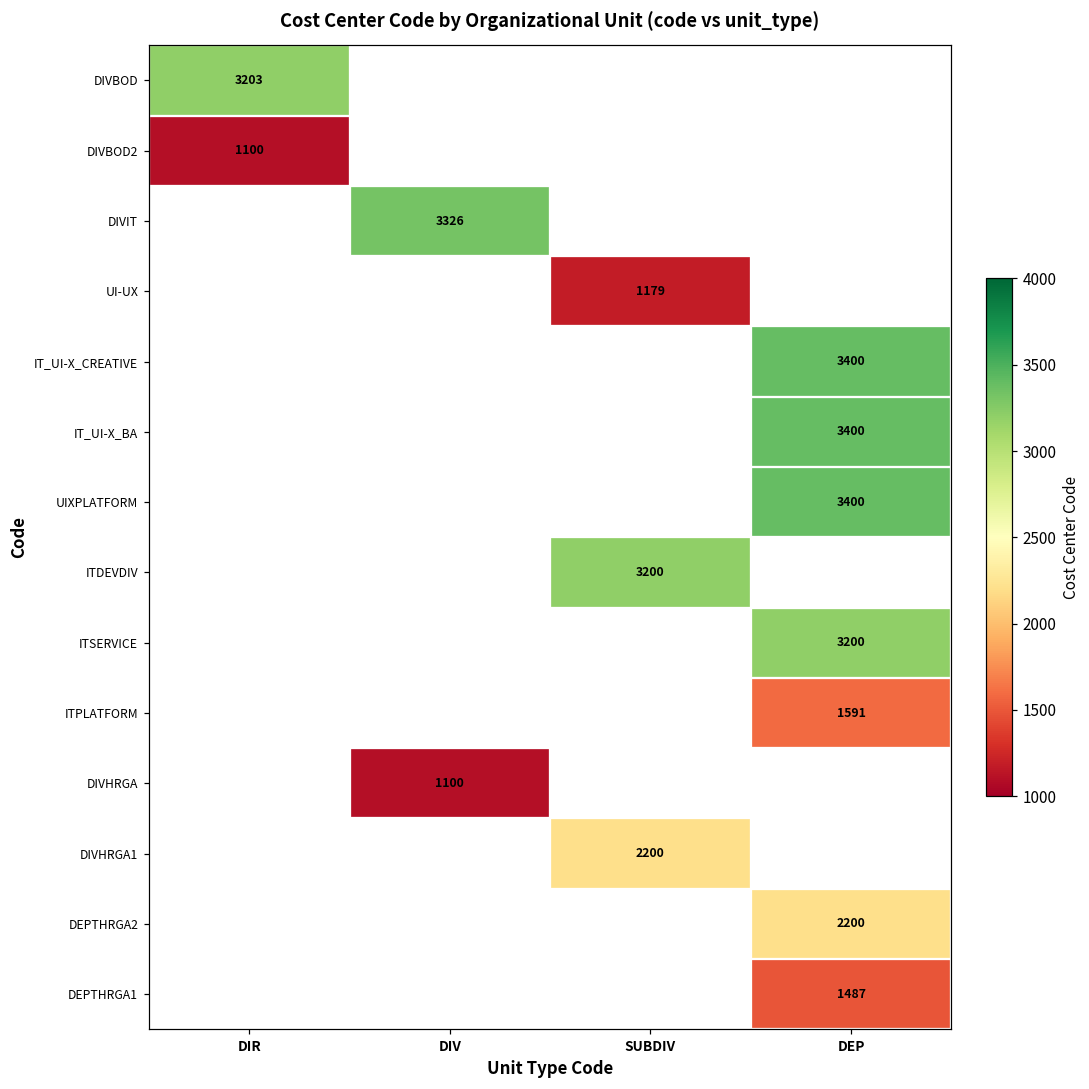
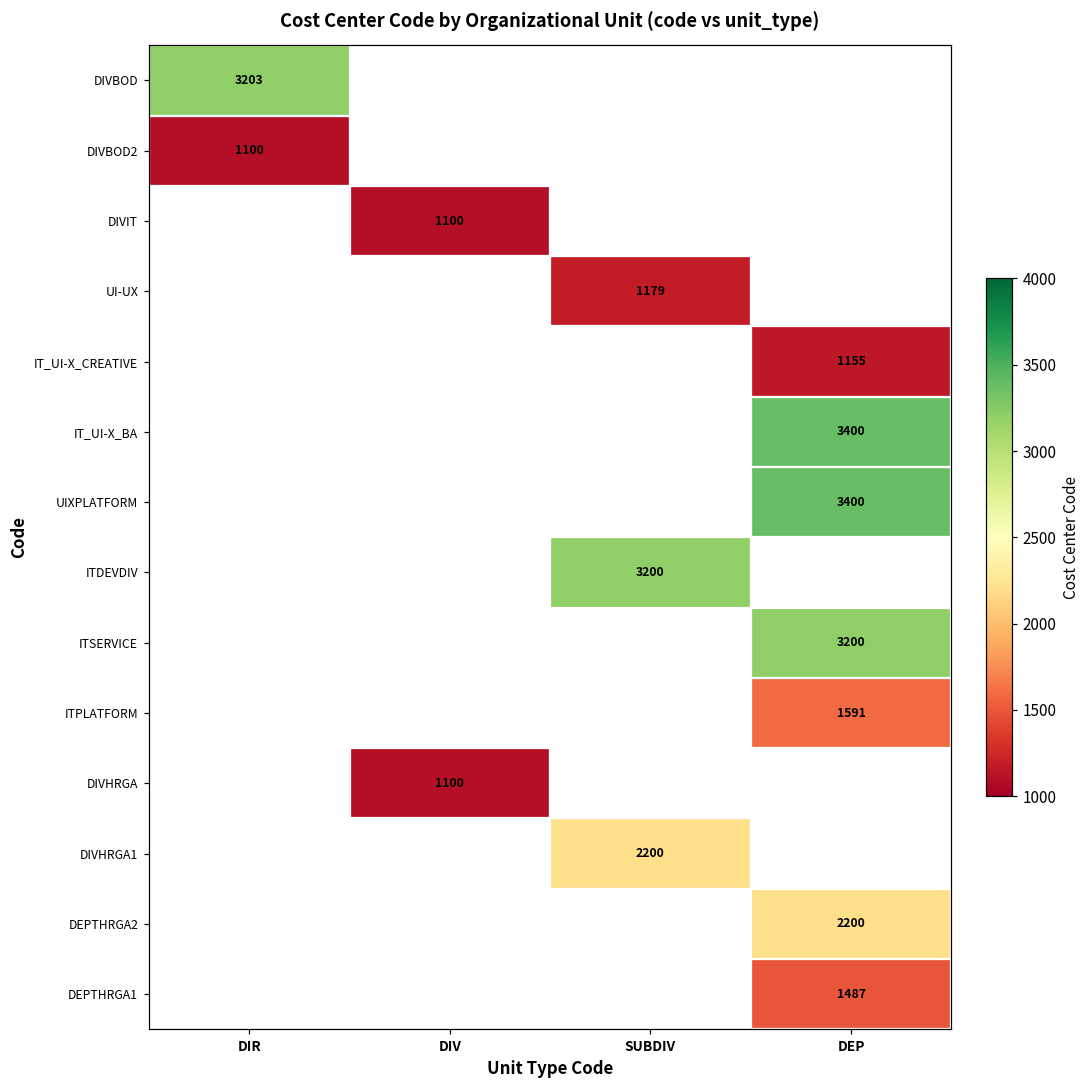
DIVIT, DIV: 3326 -> 1100
IT_UI-X_CREATIVE, DEP: 3400 -> 1155
